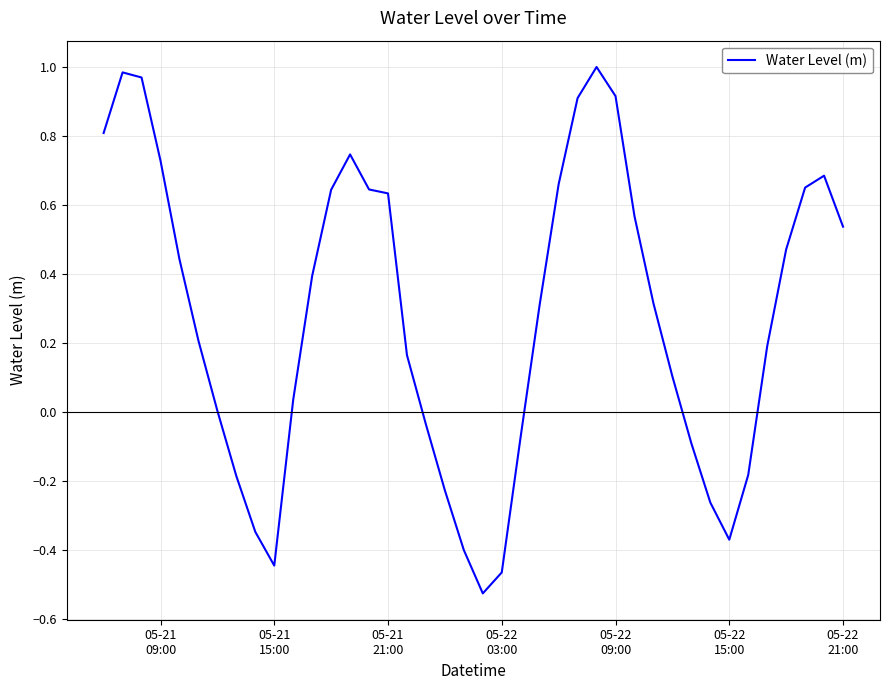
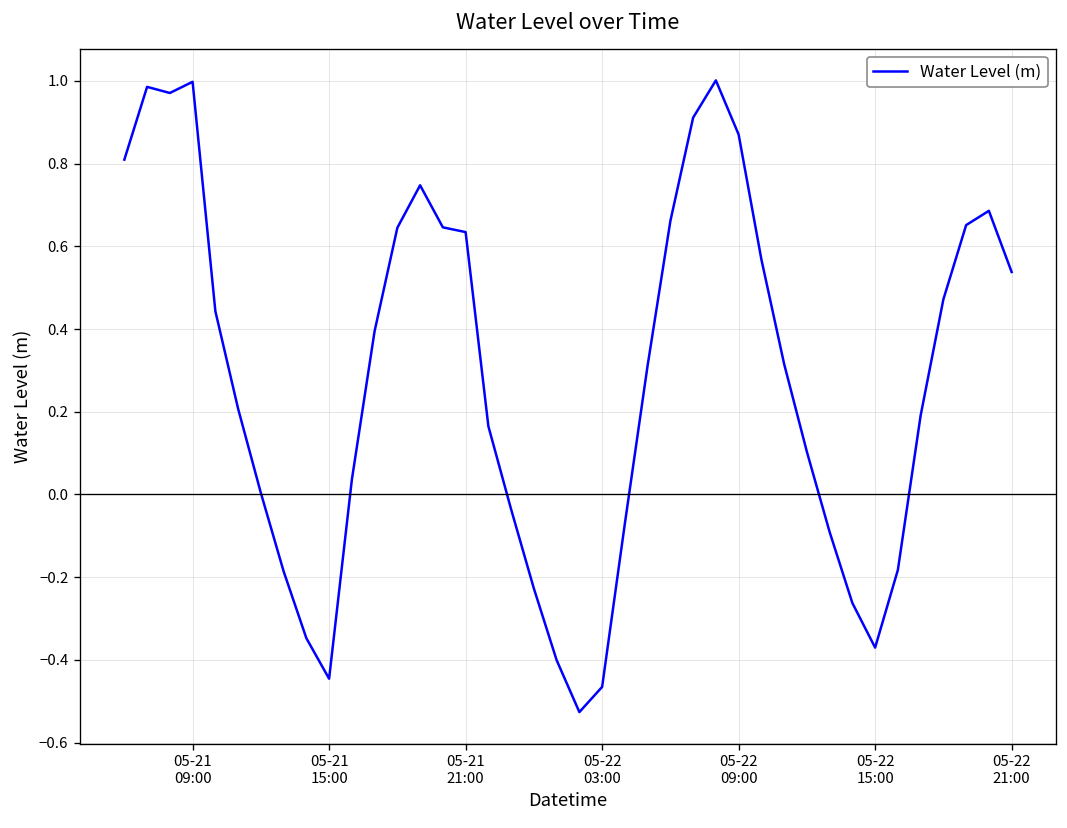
05-21 09:00: 0.73 -> 1.00
05-22 09:00: 0.92 -> 0.87
